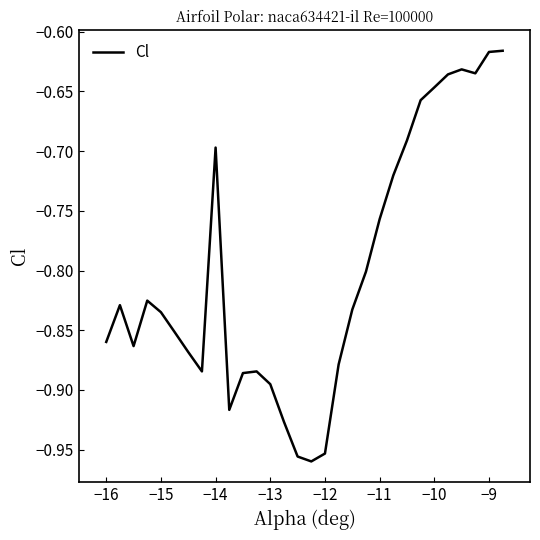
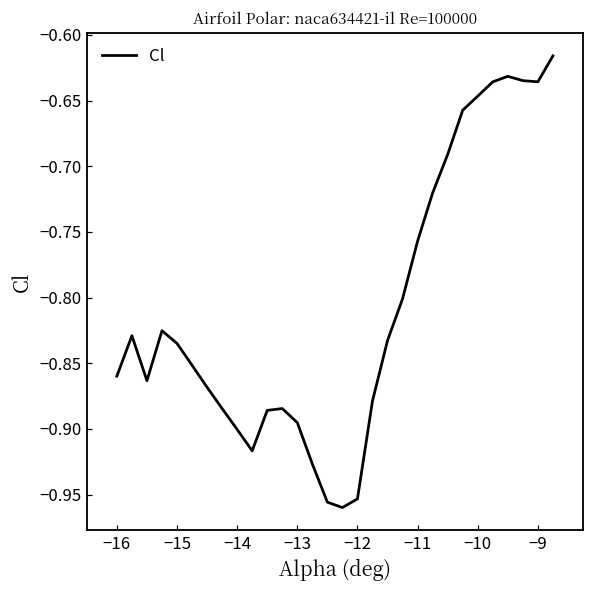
−14: -0.697 -> -0.900
−9: -0.617 -> -0.636
